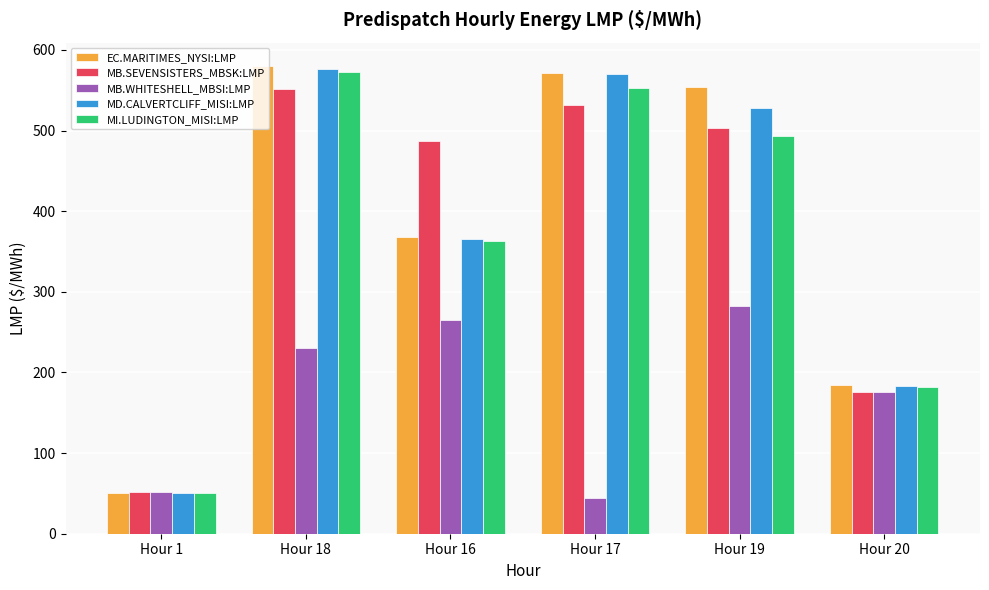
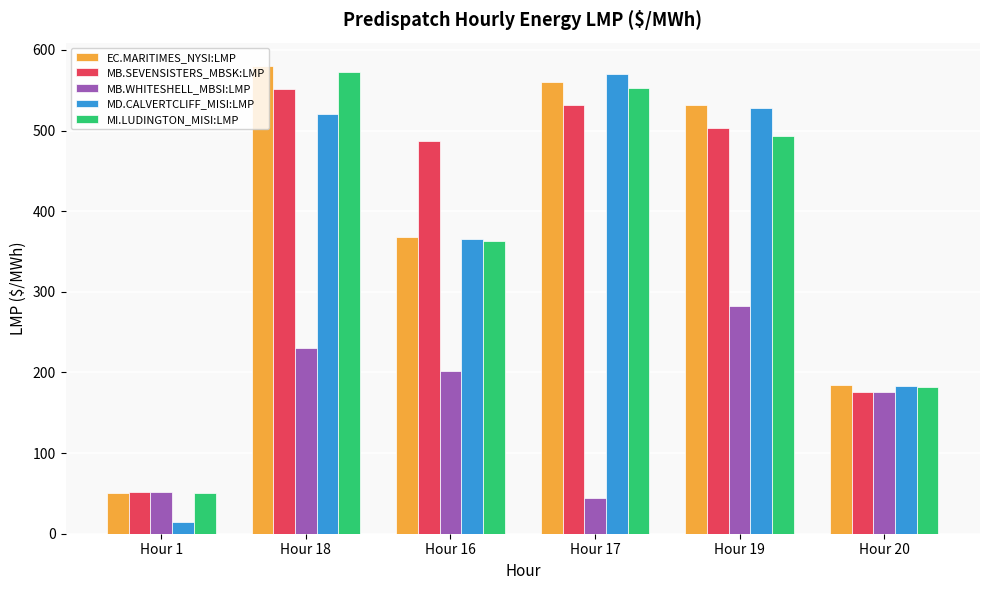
MD.CALVERTCLIFF_MISI:LMP, Hour 1: 50 -> 10
MD.CALVERTCLIFF_MISI:LMP, Hour 18: 580 -> 520
MB.WHITESHELL_MBSI:LMP, Hour 16: 270 -> 200
EC.MARITIMES_NYSI:LMP, Hour 17: 570 -> 560
EC.MARITIMES_NYSI:LMP, Hour 19: 550 -> 530
